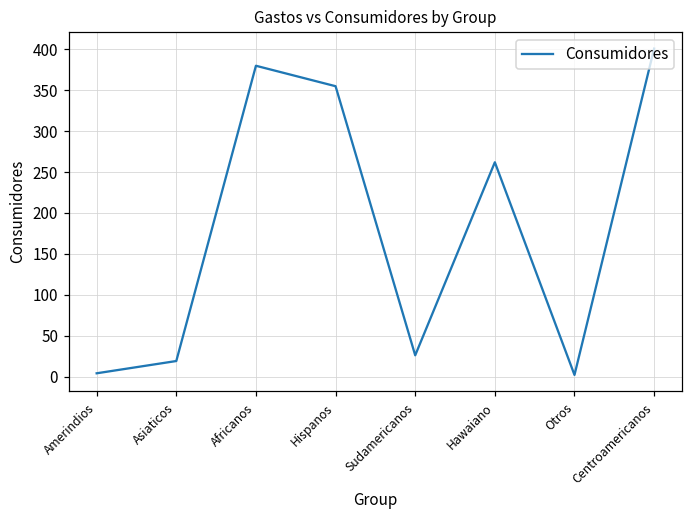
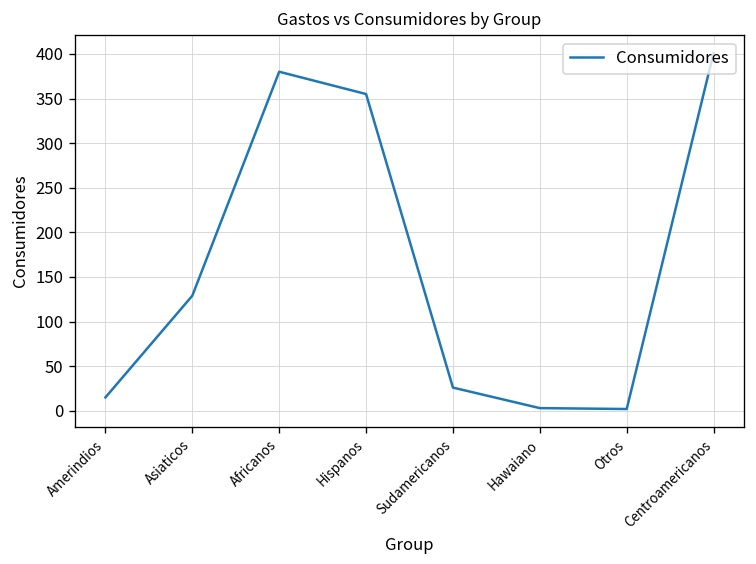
Amerindios: 0 -> 20
Asiaticos: 20 -> 130
Hawaiano: 260 -> 0
